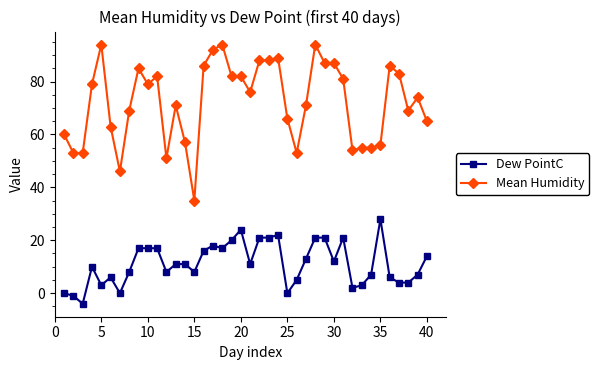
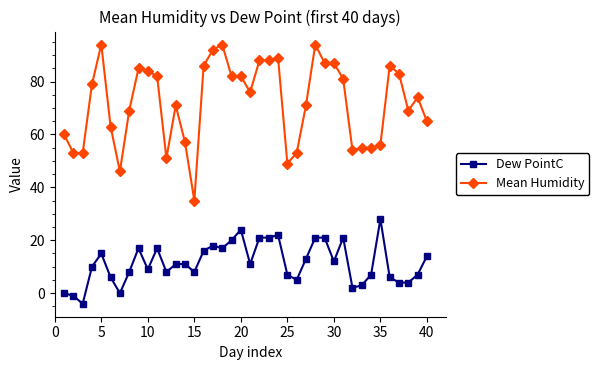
Dew PointC, 5: 3 -> 15
Dew PointC, 10: 17 -> 9
Mean Humidity, 10: 79 -> 84
Dew PointC, 25: 0 -> 7
Mean Humidity, 25: 66 -> 49
